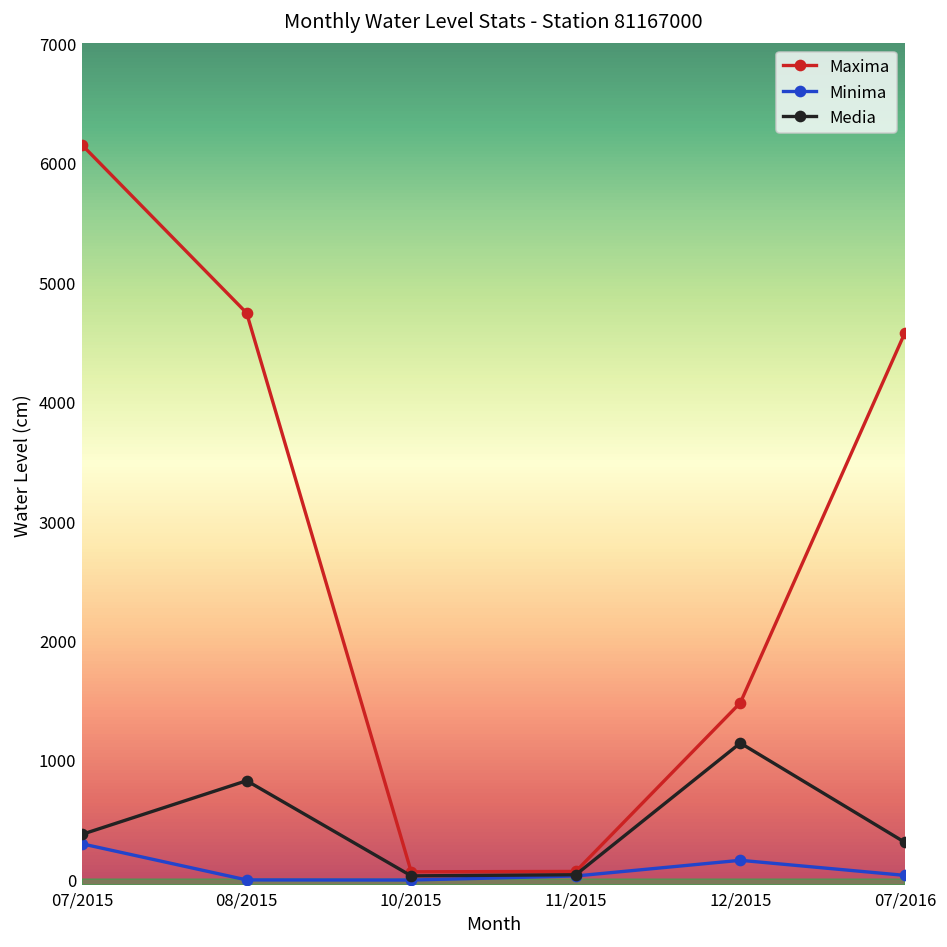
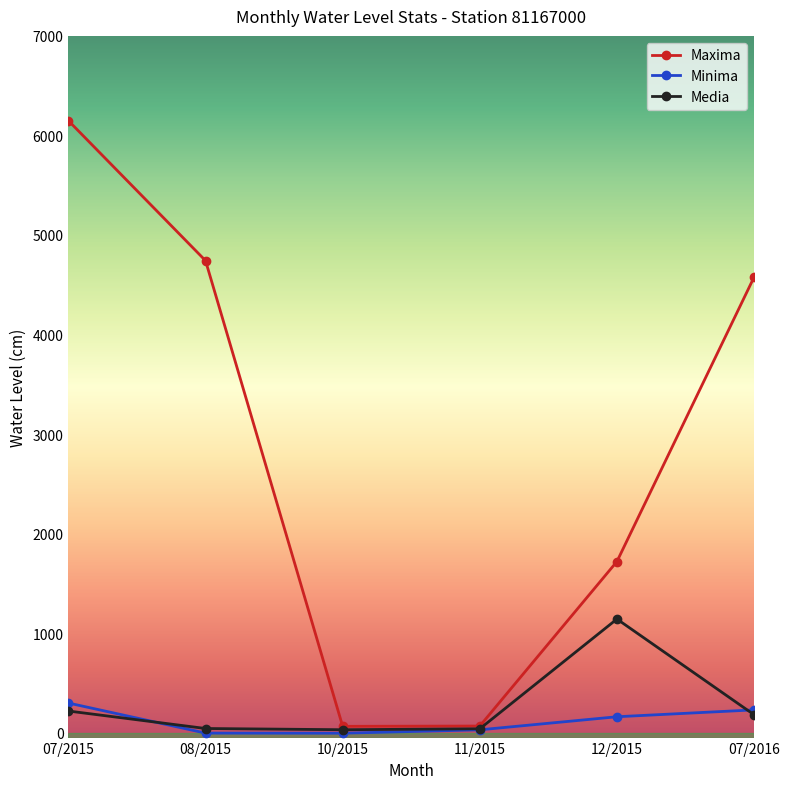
Media, 07/2015: 400 -> 200
Media, 08/2015: 800 -> 0
Maxima, 12/2015: 1500 -> 1700
Minima, 07/2016: 0 -> 200
Media, 07/2016: 300 -> 200
